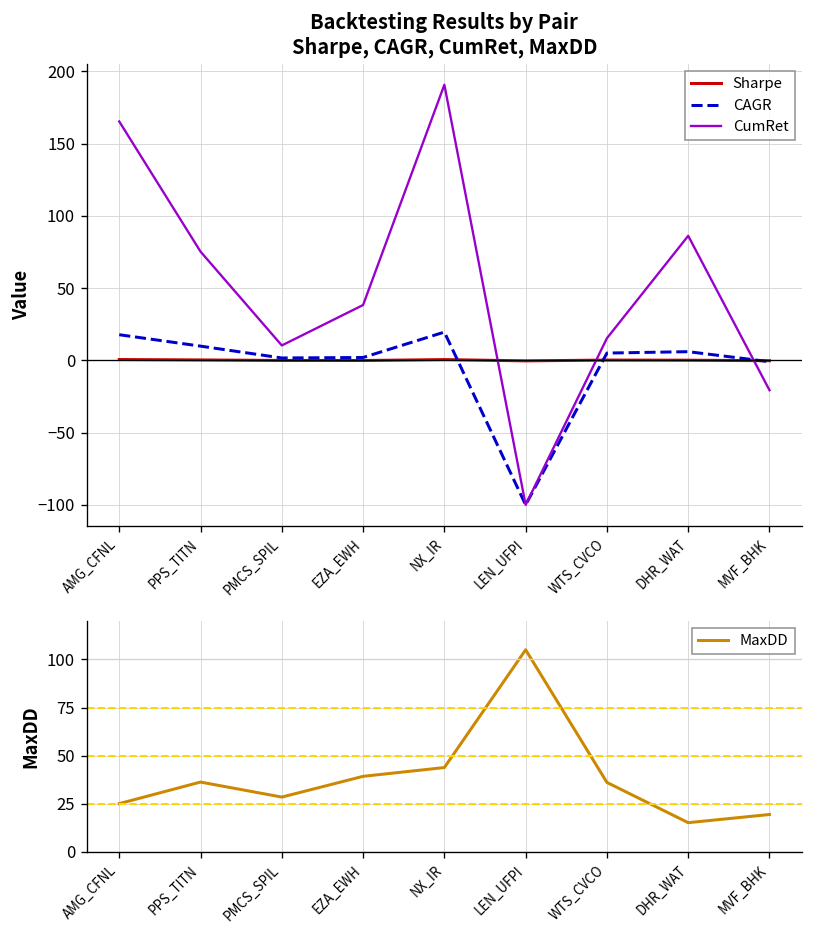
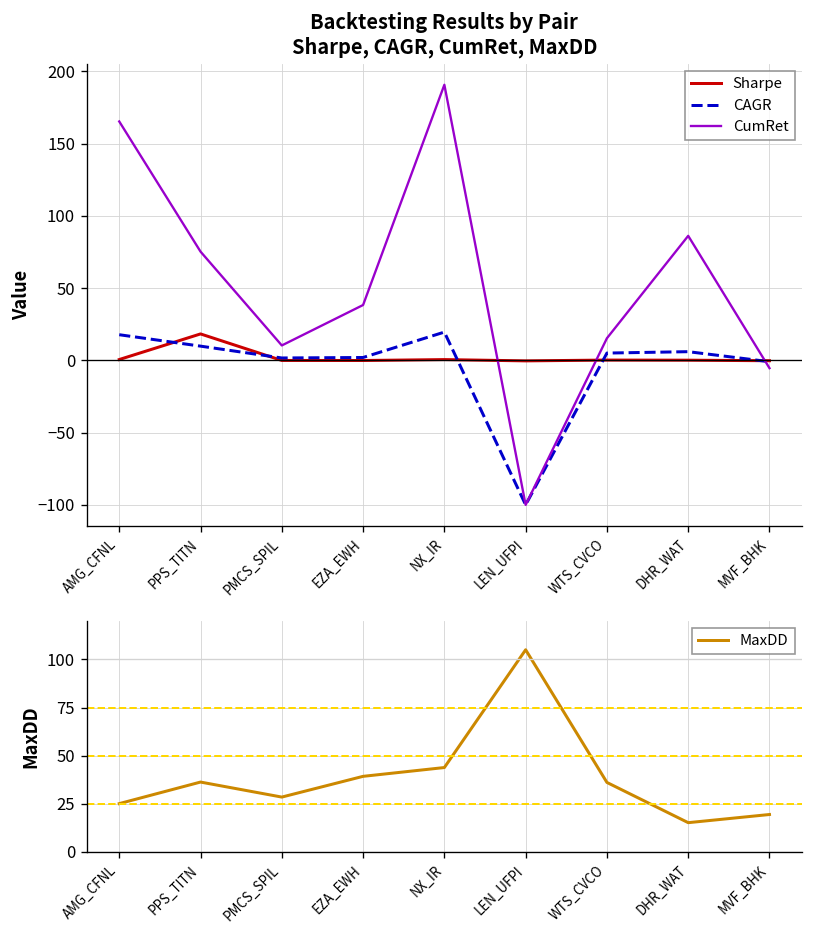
Backtesting Results by Pair Sharpe, CAGR, CumRet, MaxDD, Sharpe, PPS_TITN: 0 -> 18
Backtesting Results by Pair Sharpe, CAGR, CumRet, MaxDD, CumRet, MVF_BHK: -21 -> -5
